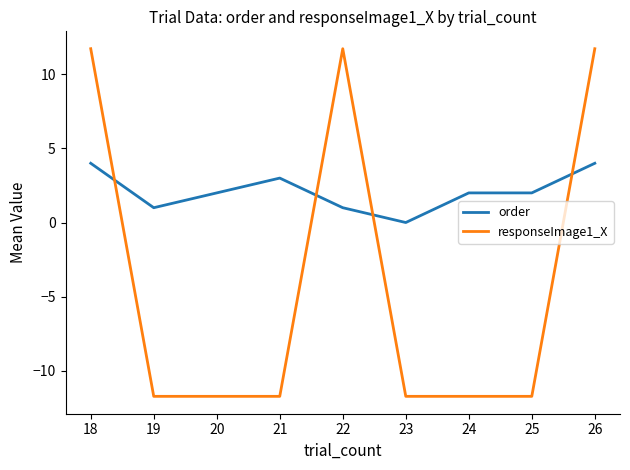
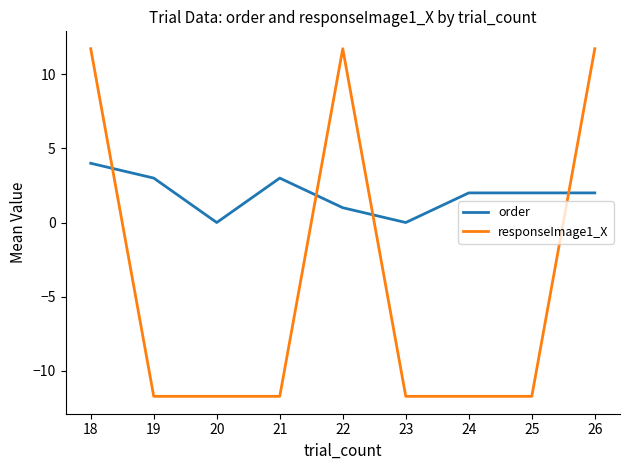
order, 19: 1 -> 3
order, 20: 2 -> 0
order, 26: 4 -> 2
